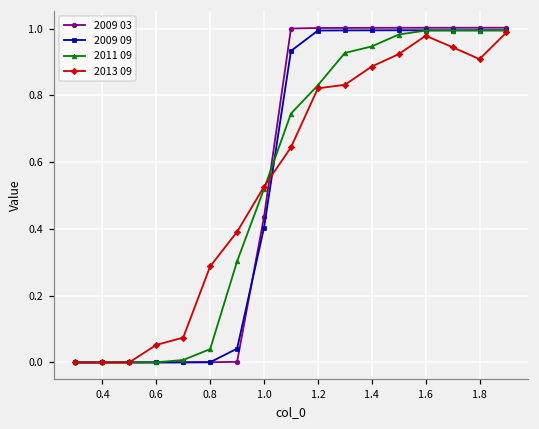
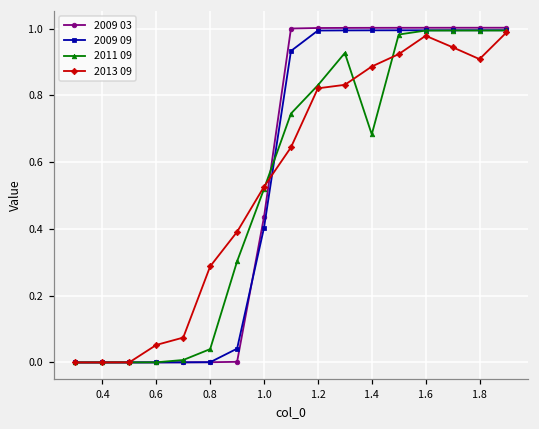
2011 09, 1.4: 0.95 -> 0.68
